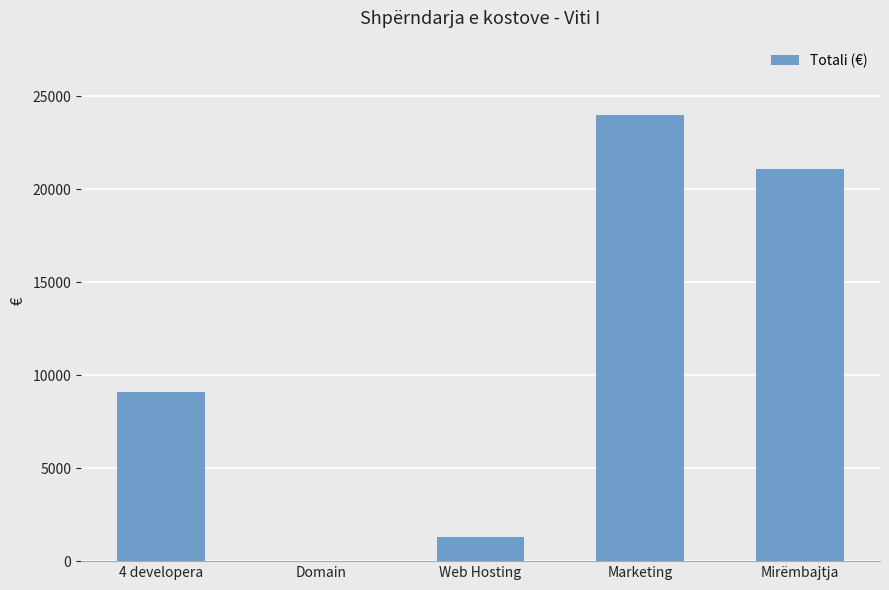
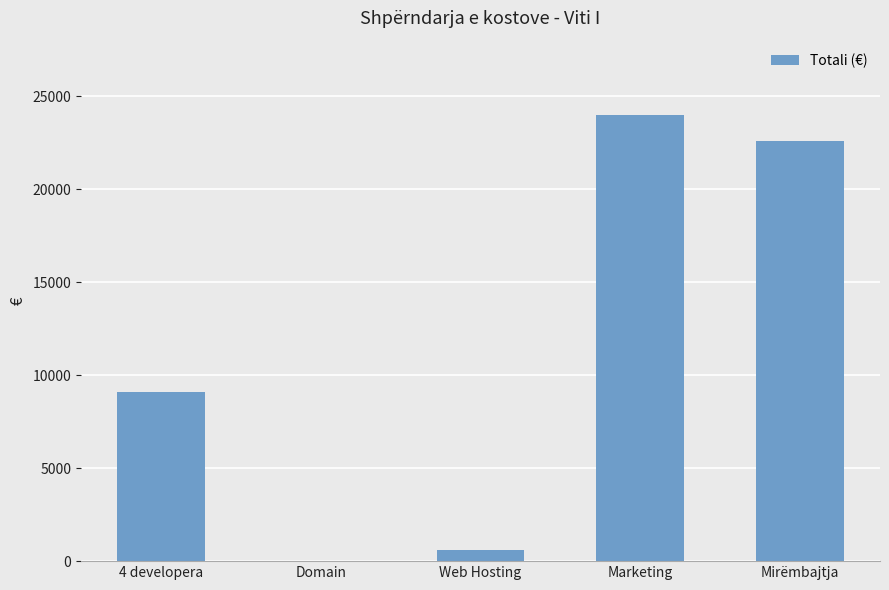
Web Hosting: 1300 -> 600
Mirëmbajtja: 21100 -> 22600
